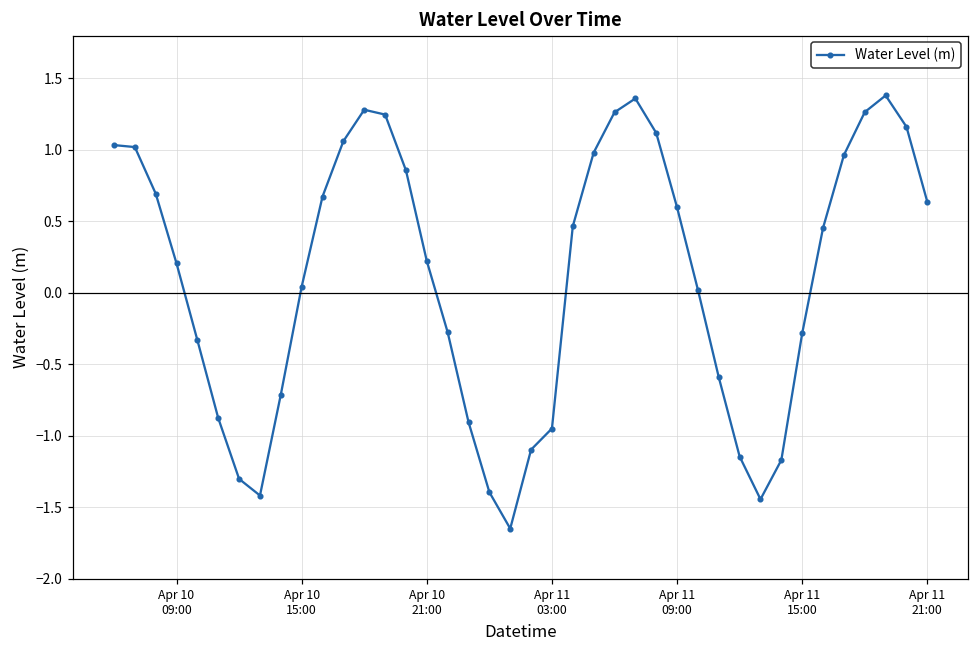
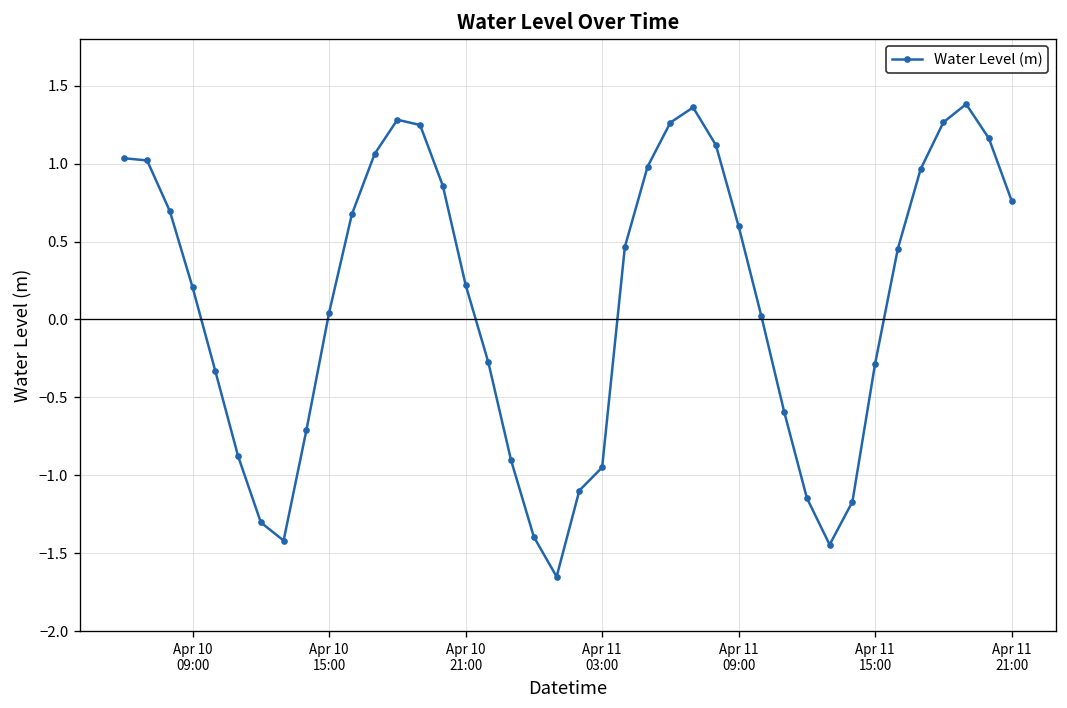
Apr 11 21:00: 0.64 -> 0.76
